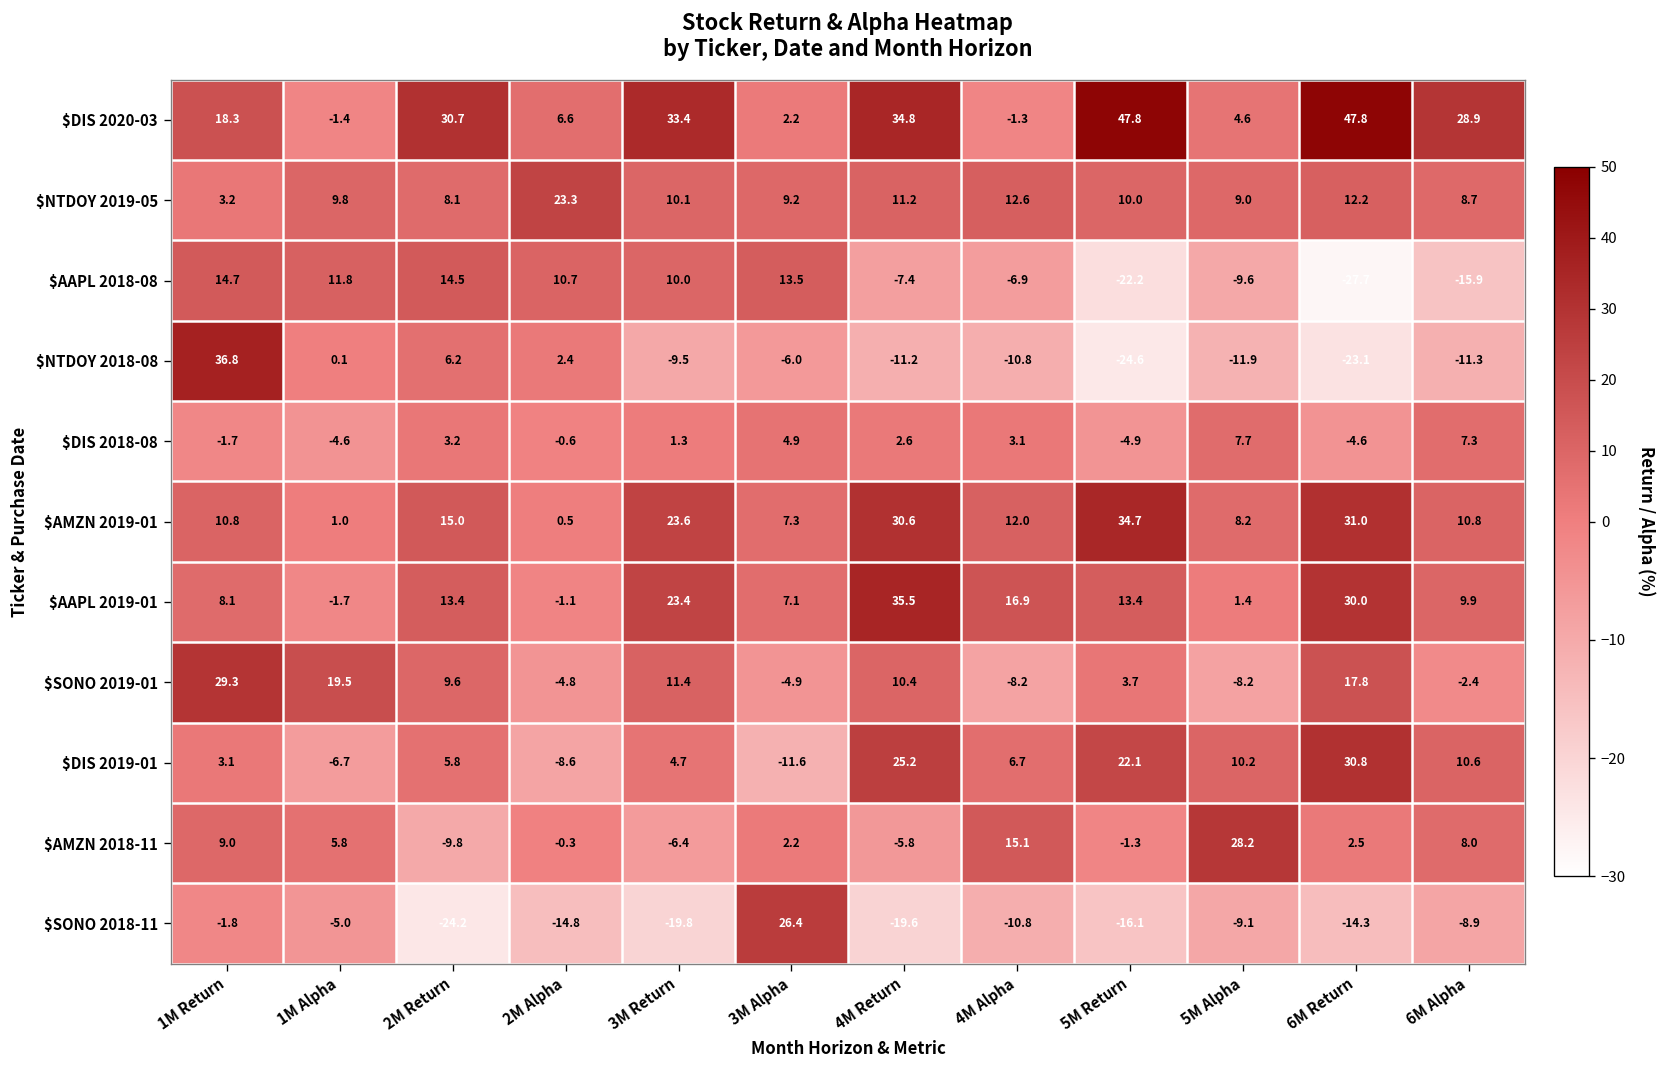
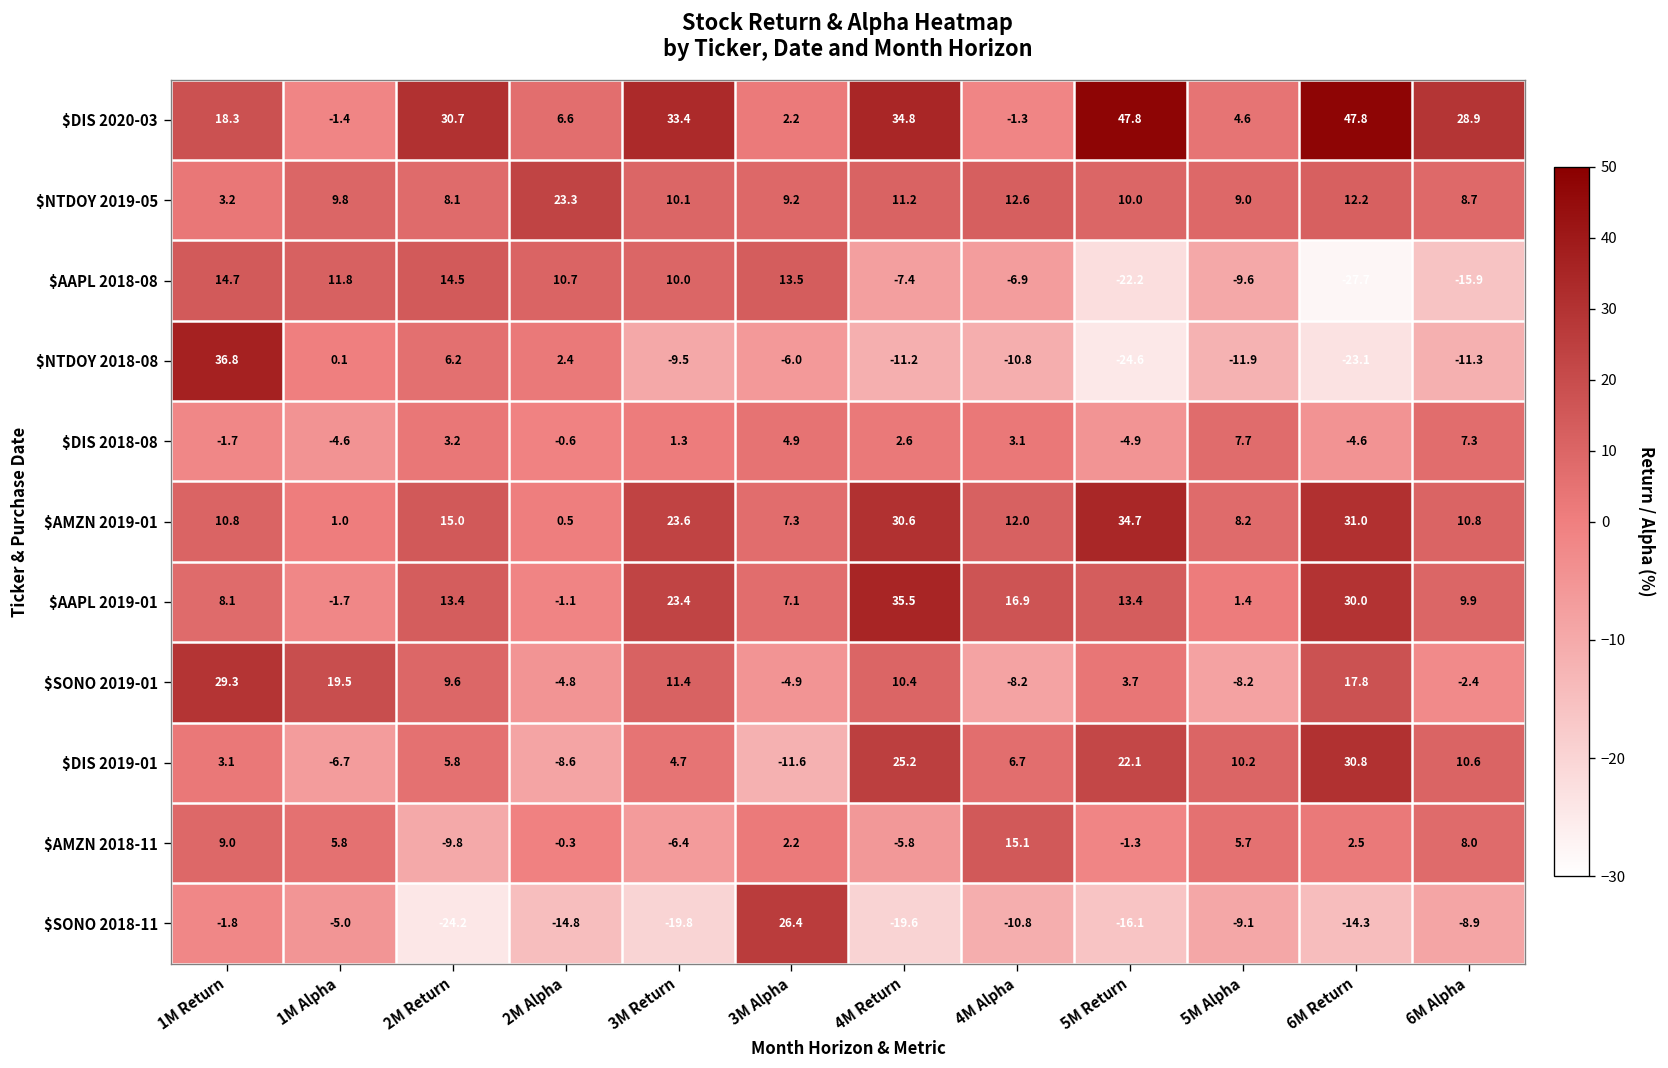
$AMZN 2018-11, 5M Alpha: 28.2 -> 5.7
